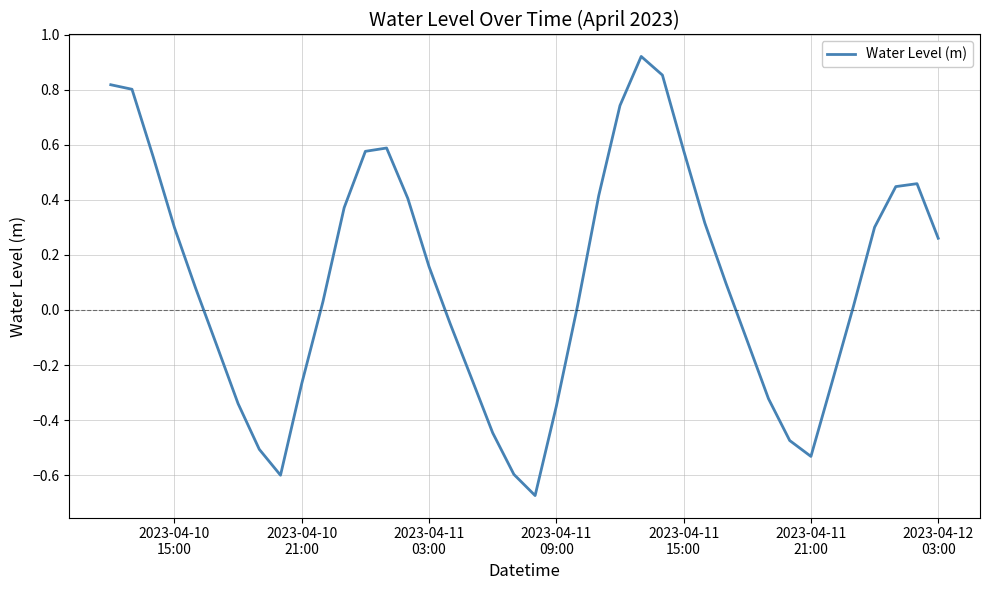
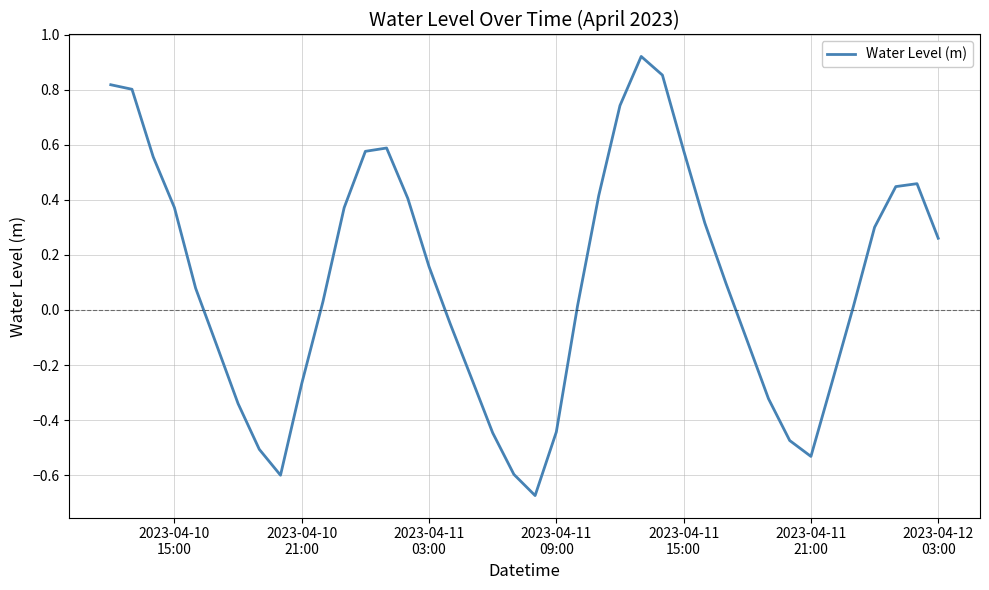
2023-04-10 15:00: 0.30 -> 0.37
2023-04-11 09:00: -0.35 -> -0.44
